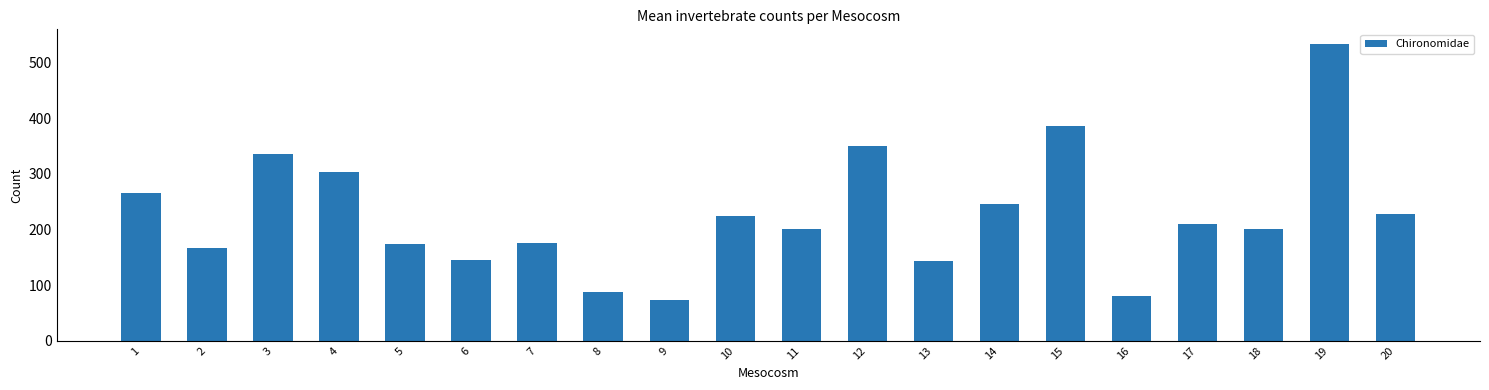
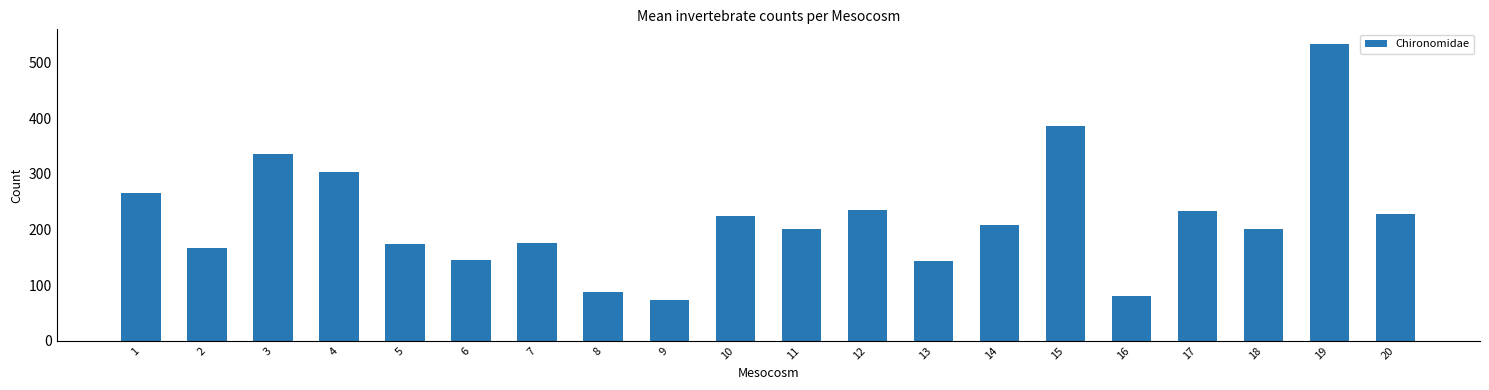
12: 350 -> 240
14: 250 -> 210
17: 210 -> 230
